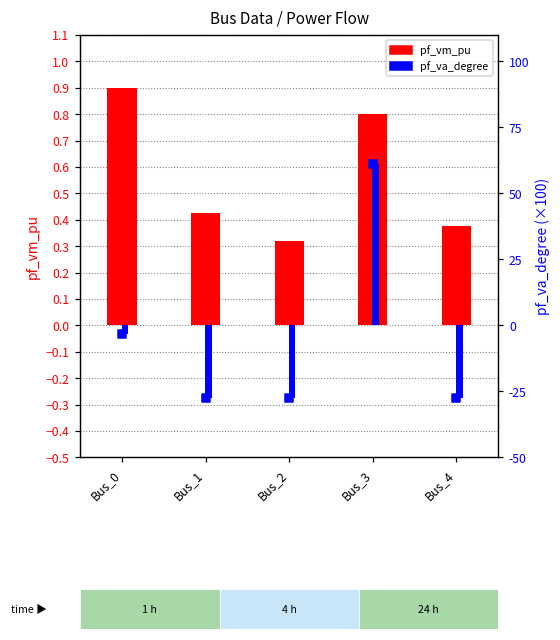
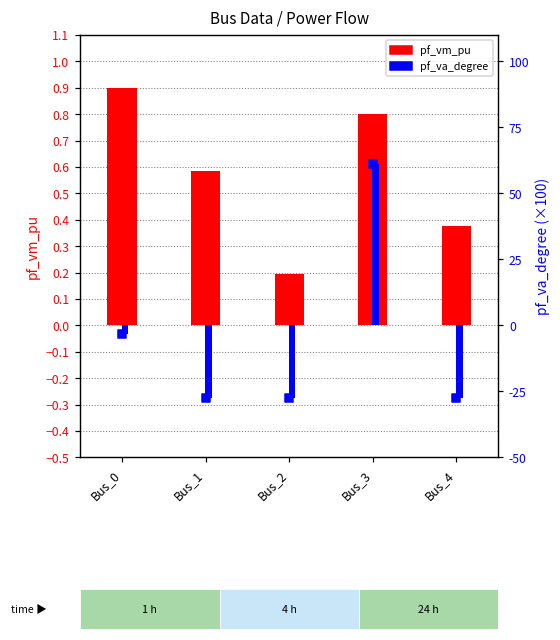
pf_vm_pu, Bus_1: 0.42 -> 0.59
pf_vm_pu, Bus_2: 0.32 -> 0.20
